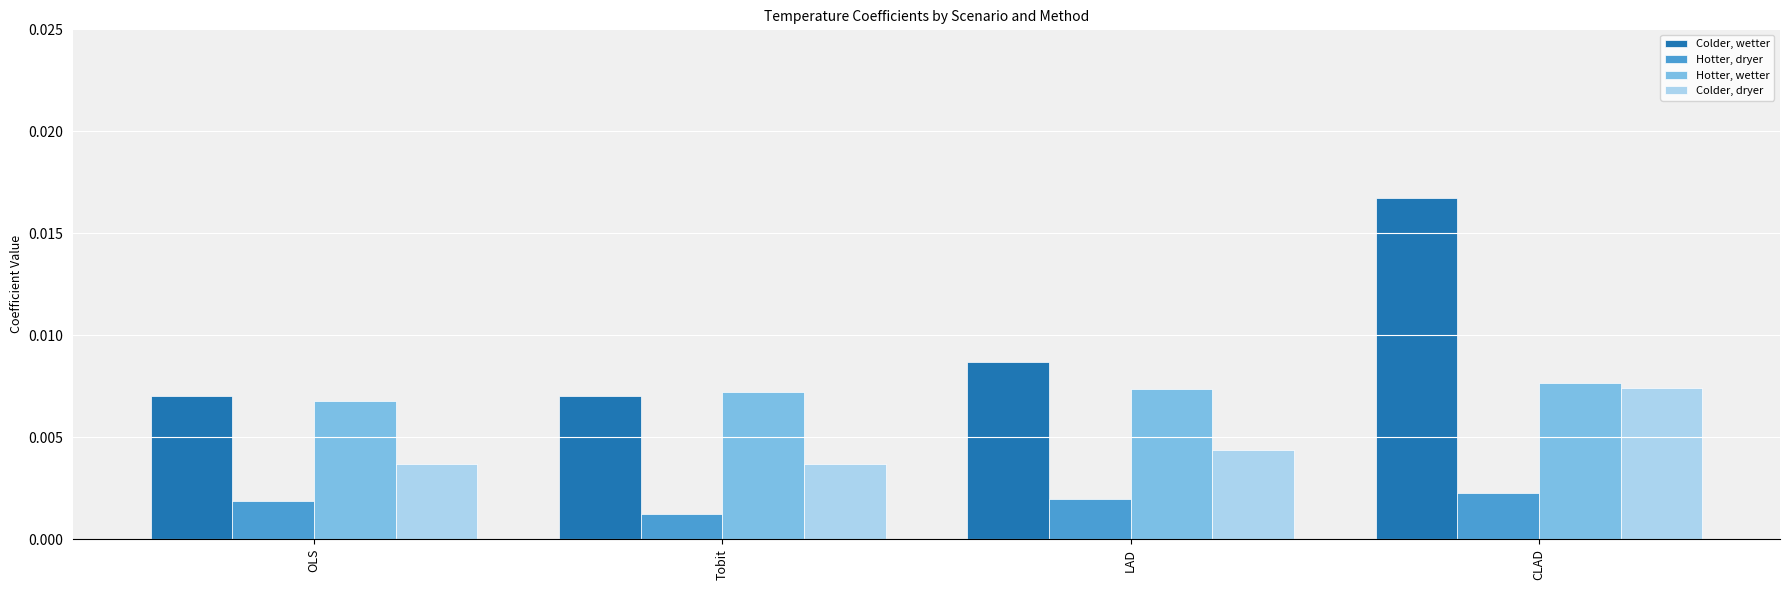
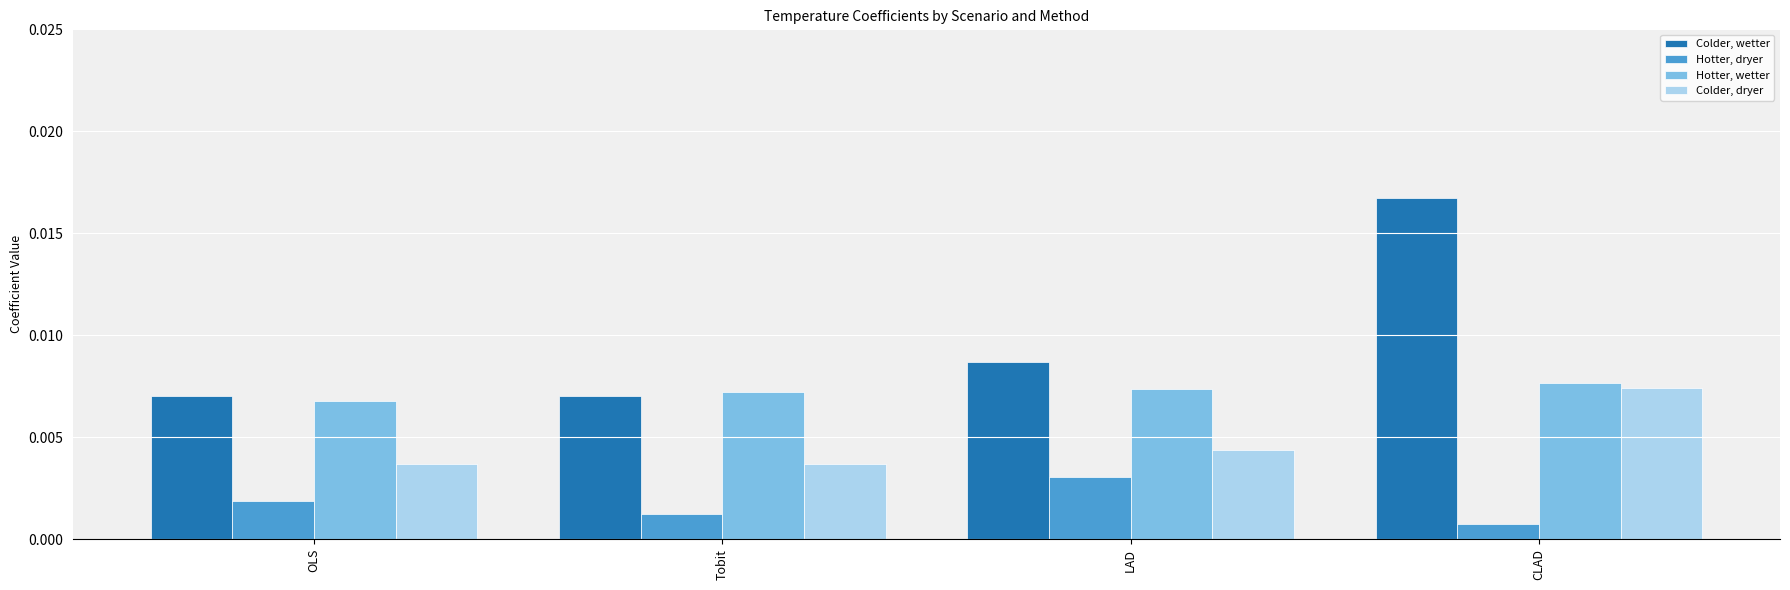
Hotter, dryer, LAD: 0.0020 -> 0.0030
Hotter, dryer, CLAD: 0.0023 -> 0.0007
